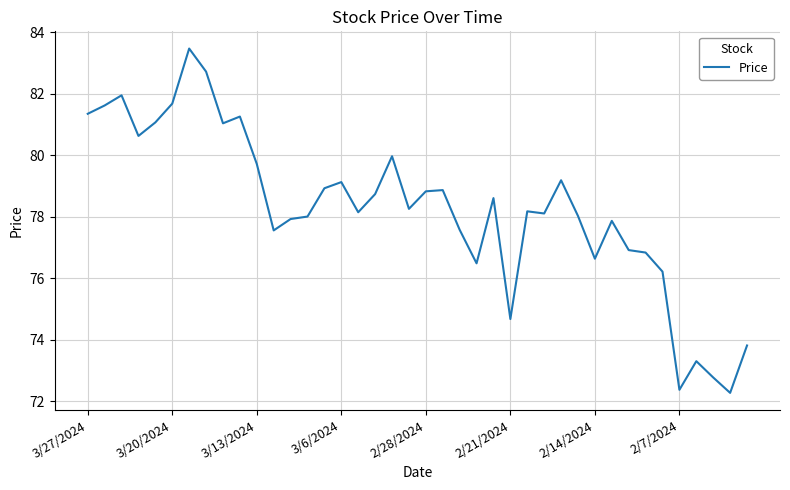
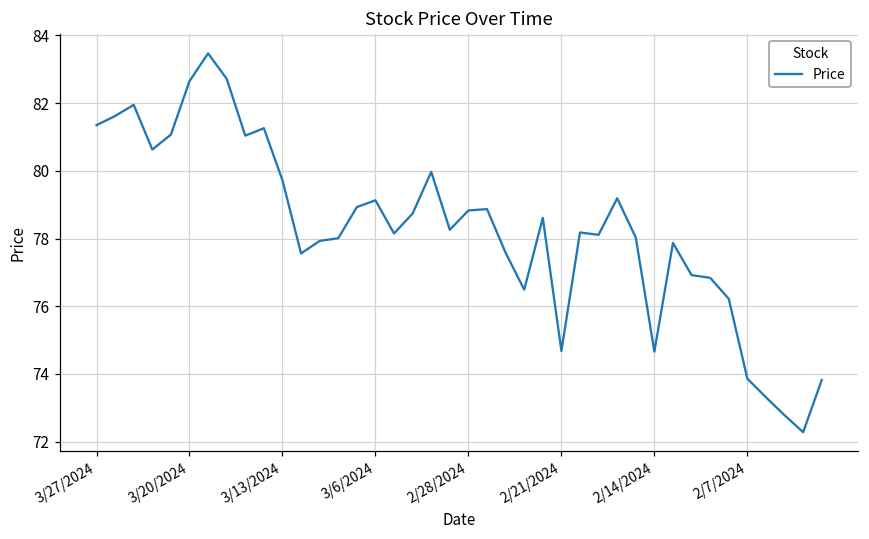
3/20/2024: 81.7 -> 82.7
2/14/2024: 76.6 -> 74.7
2/7/2024: 72.4 -> 73.9
